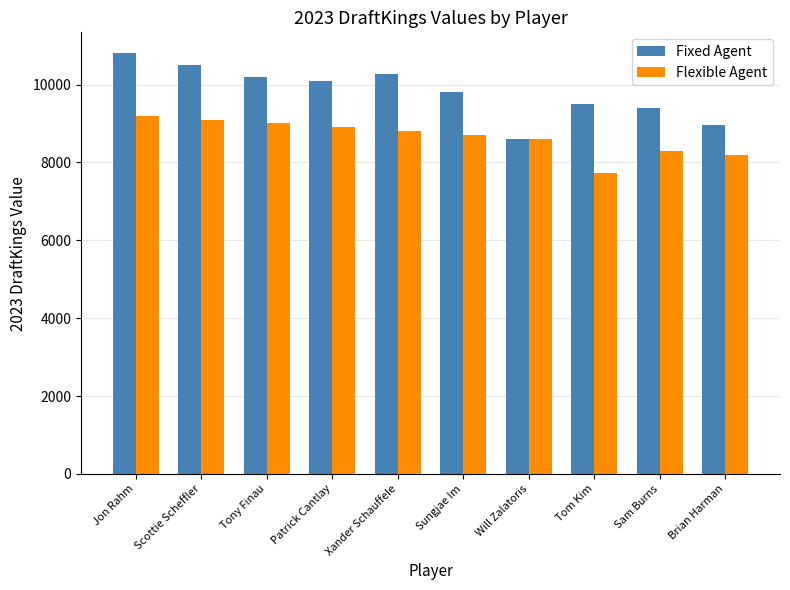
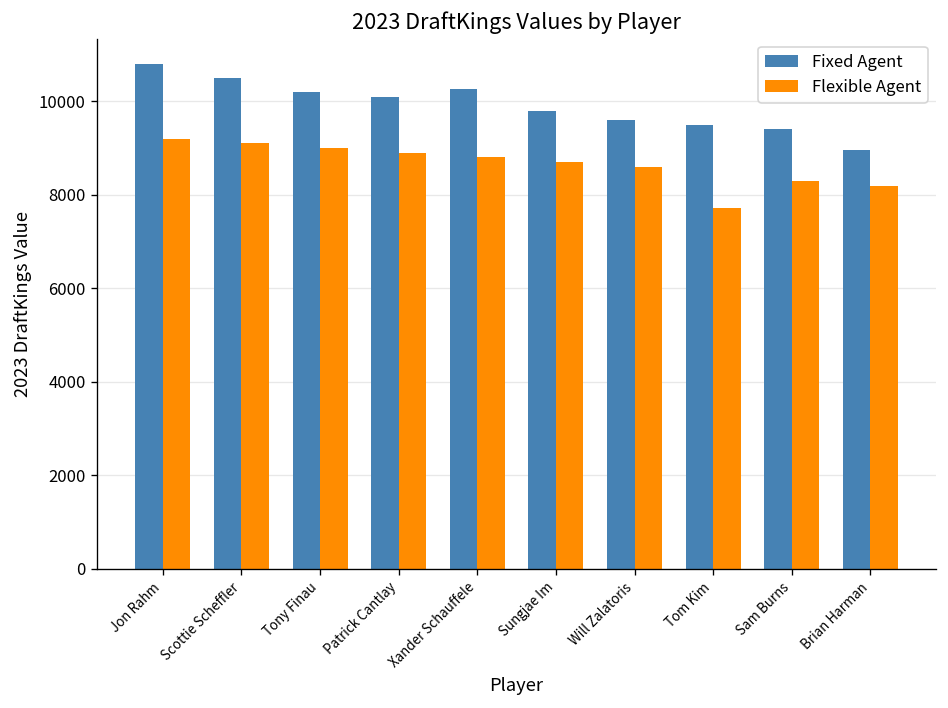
Fixed Agent, Will Zalatoris: 8600 -> 9600
